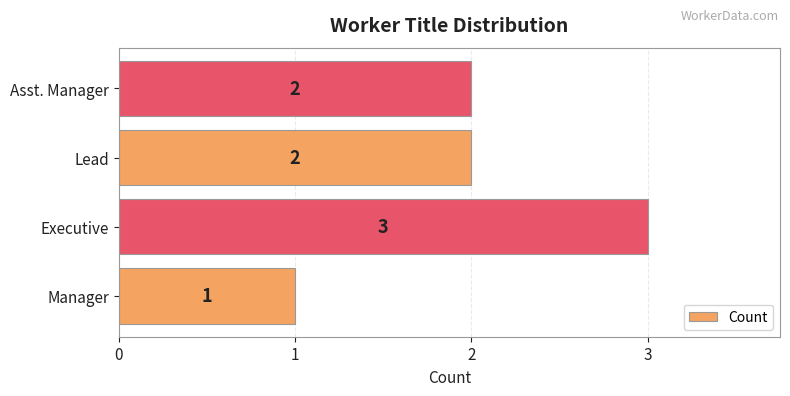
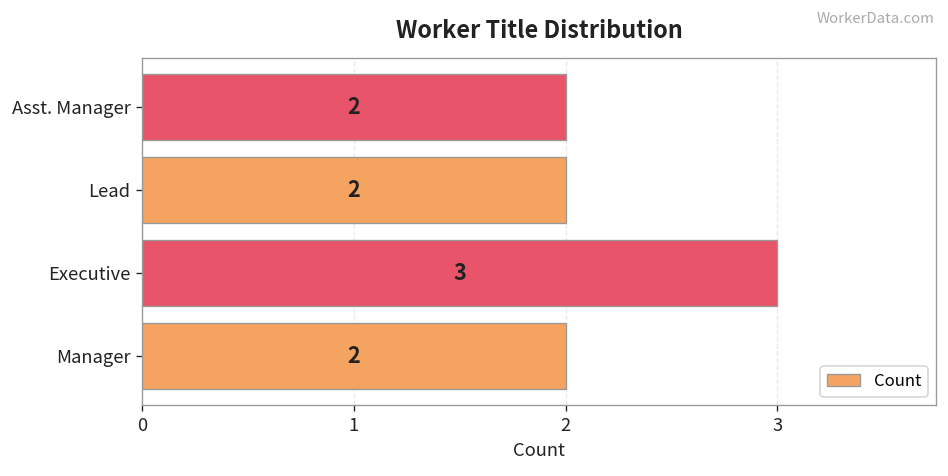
Manager: 1 -> 2
